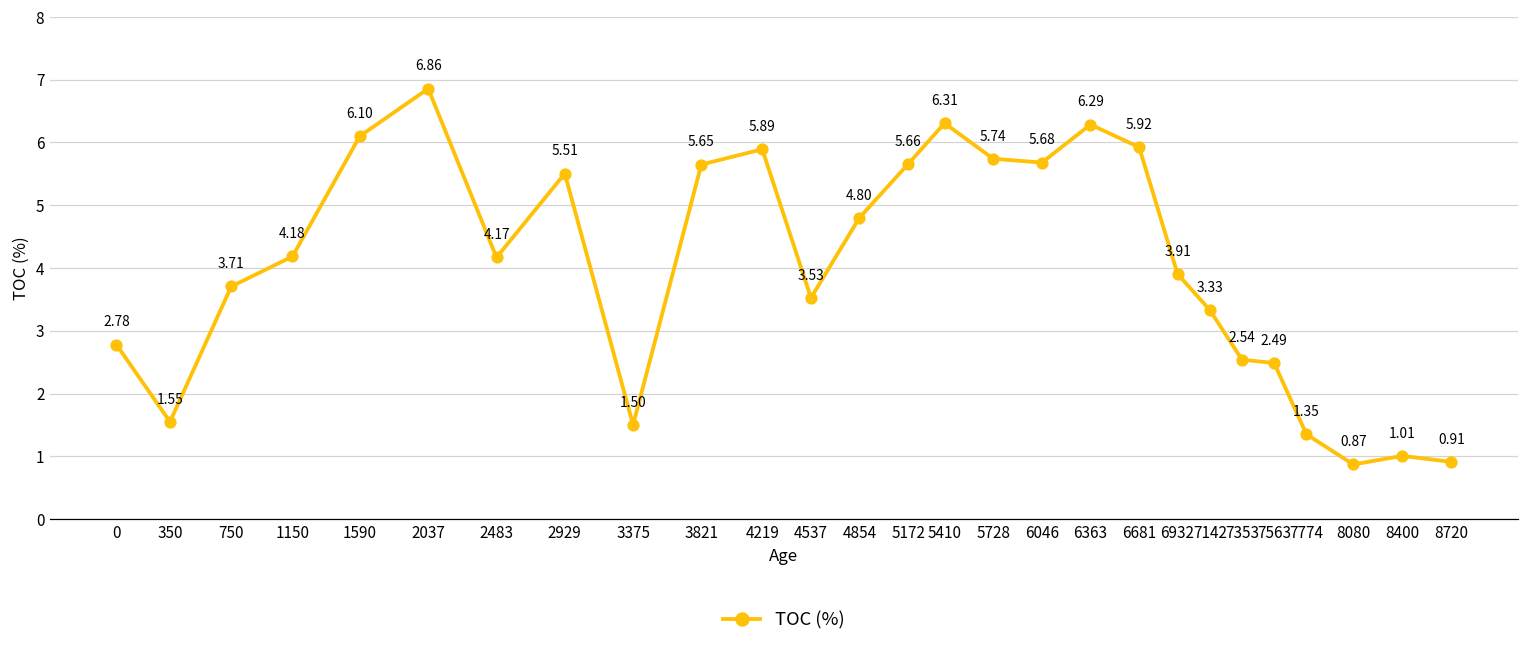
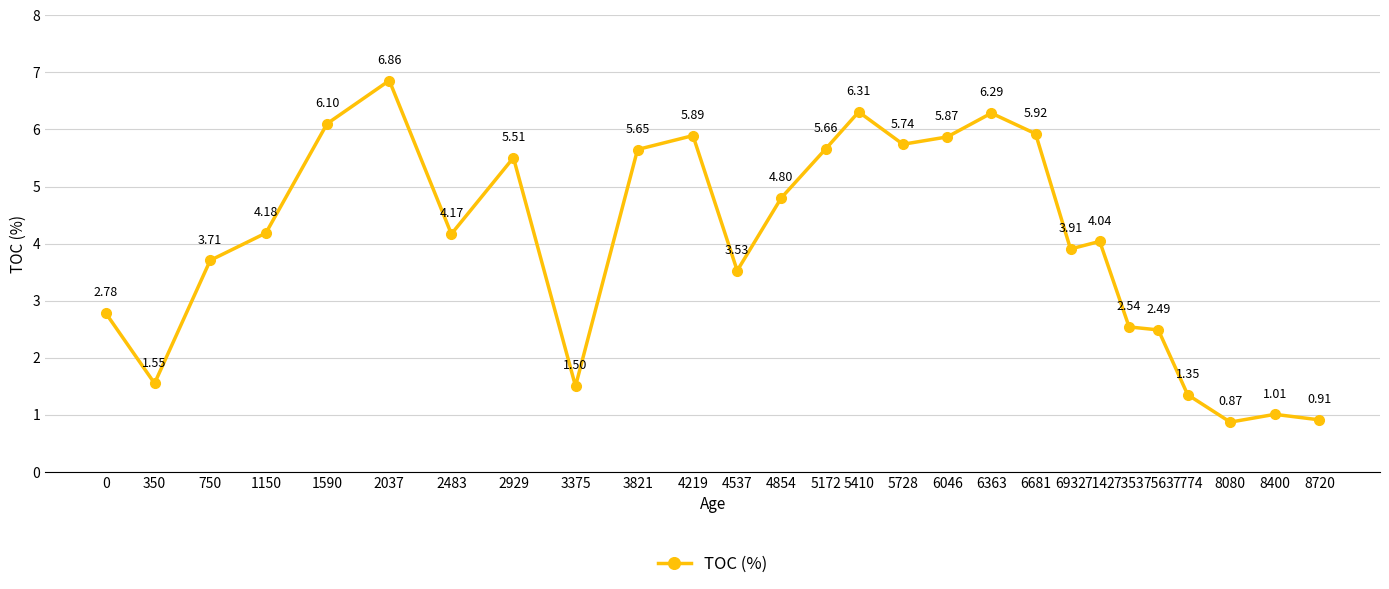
6046: 5.68 -> 5.87
7142: 3.33 -> 4.04
